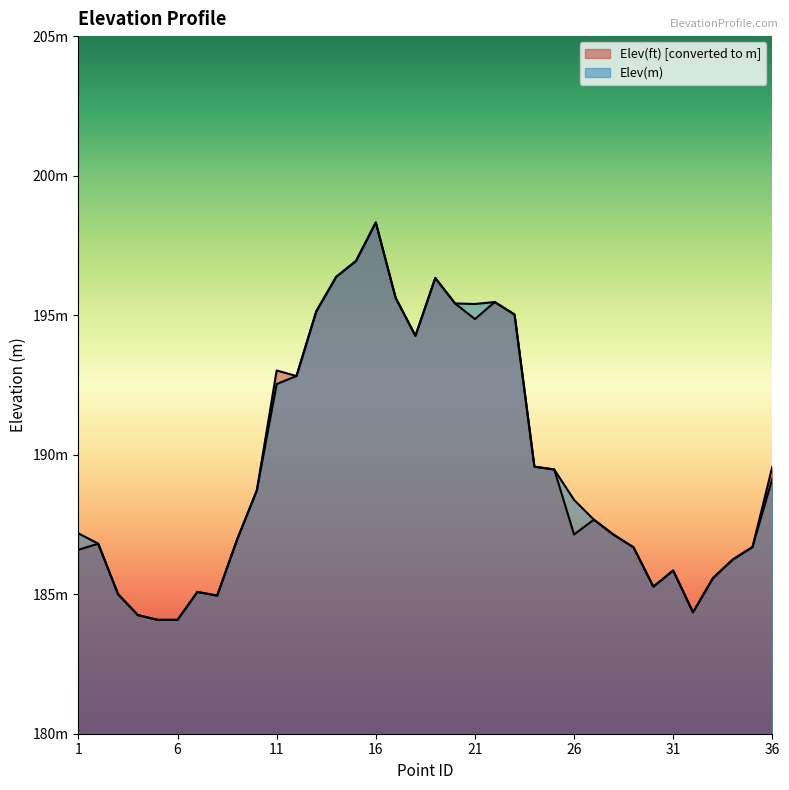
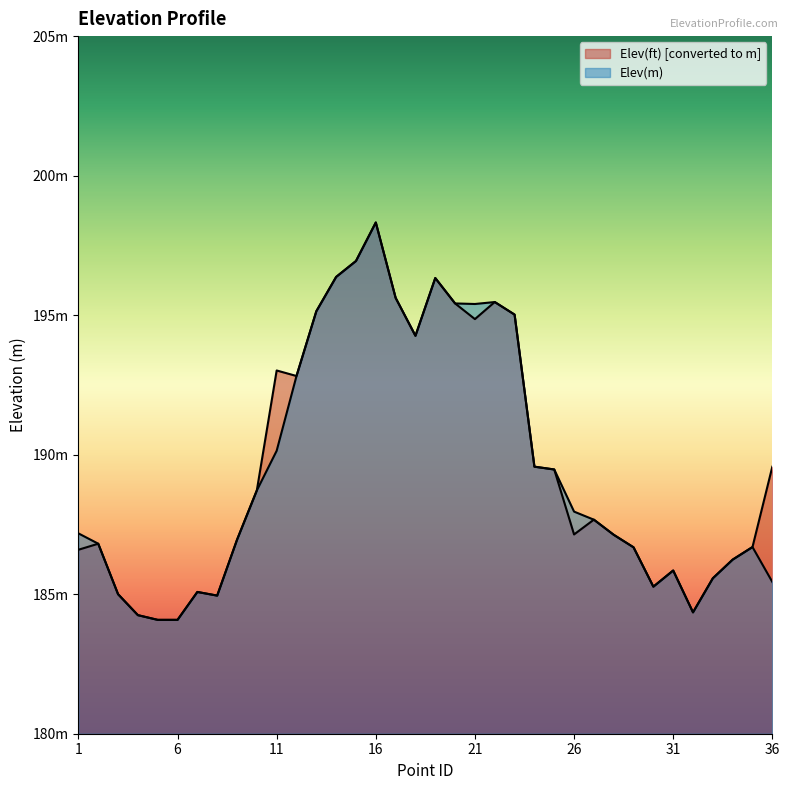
Elev(m), 11: 192.5m -> 190.1m
Elev(m), 26: 188.4m -> 188.0m
Elev(m), 36: 189.1m -> 185.4m
